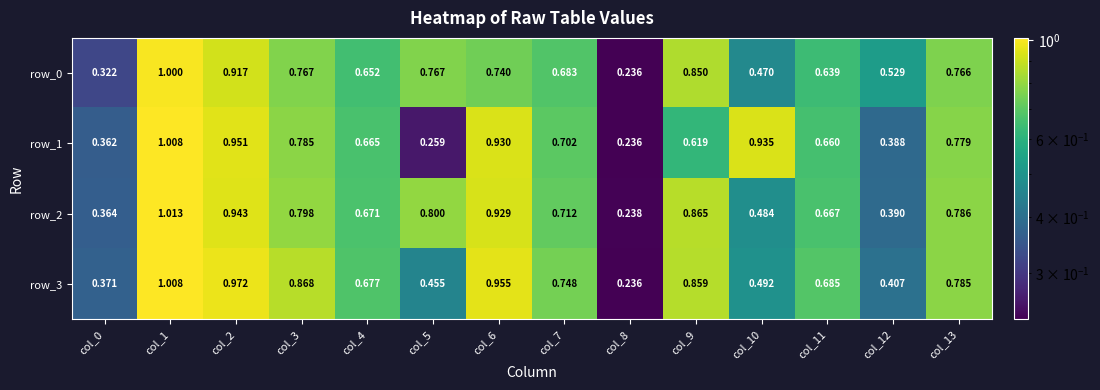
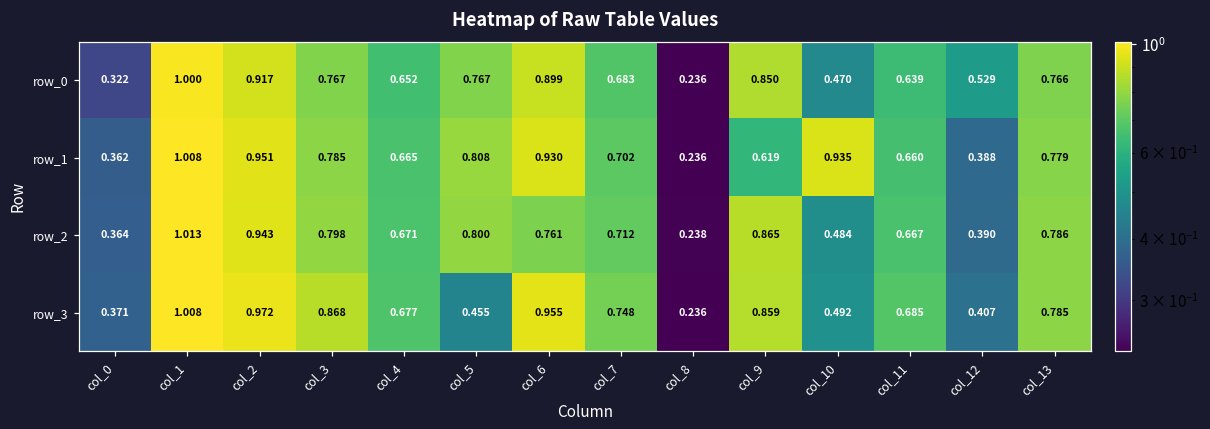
row_0, col_6: 0.740 -> 0.899
row_1, col_5: 0.259 -> 0.808
row_2, col_6: 0.929 -> 0.761
